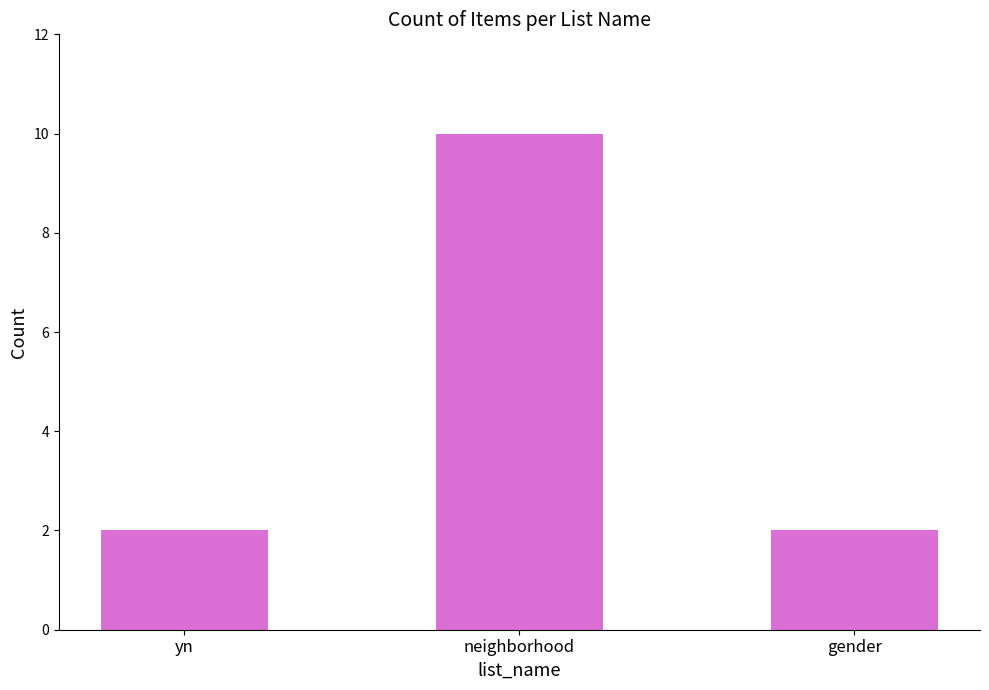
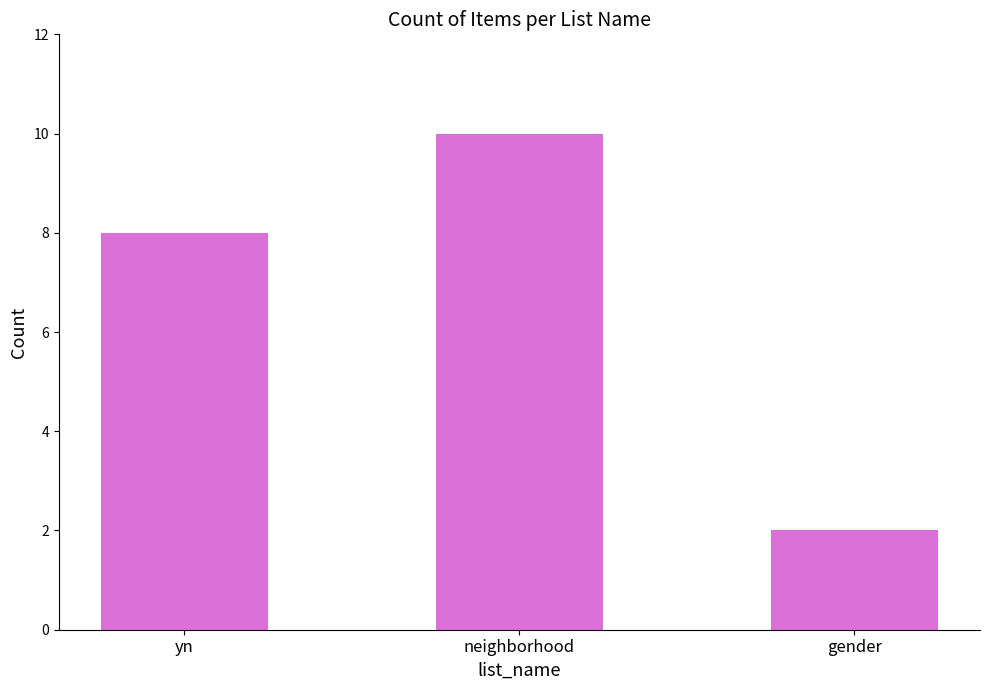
yn: 2 -> 8
